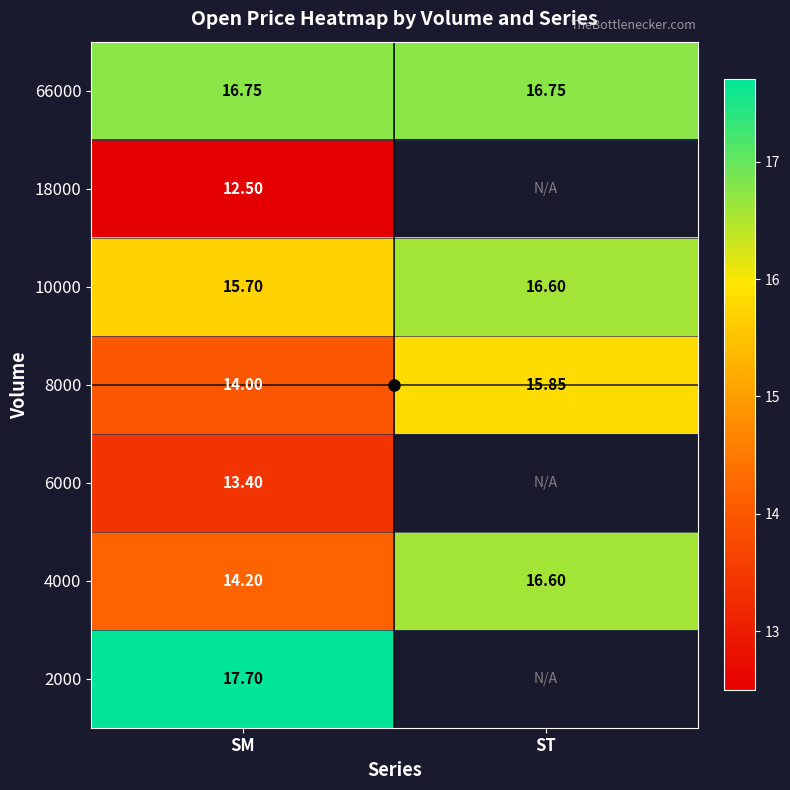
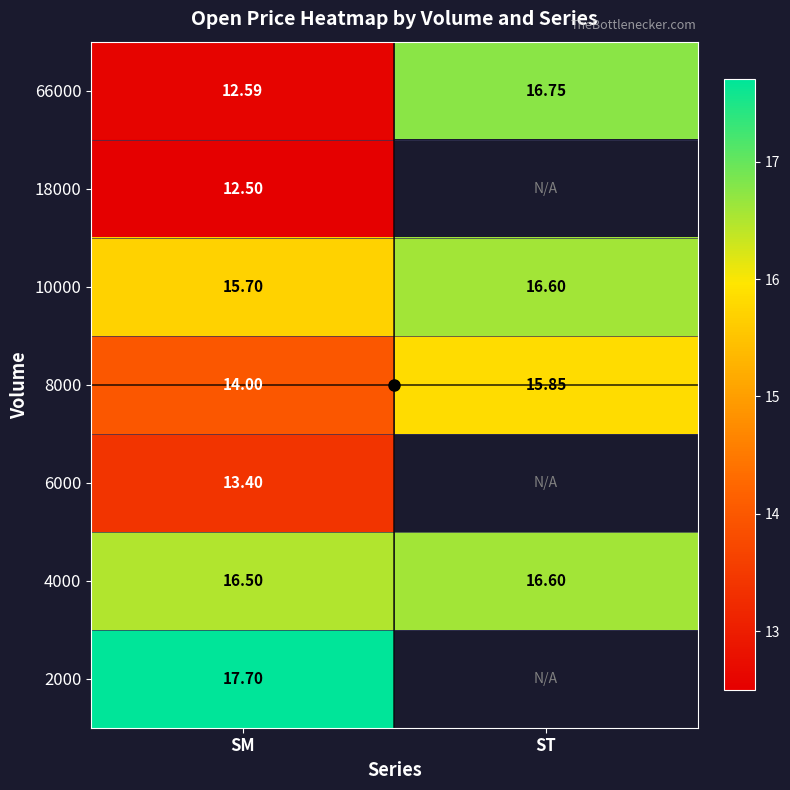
66000, SM: 16.75 -> 12.59
4000, SM: 14.20 -> 16.50
